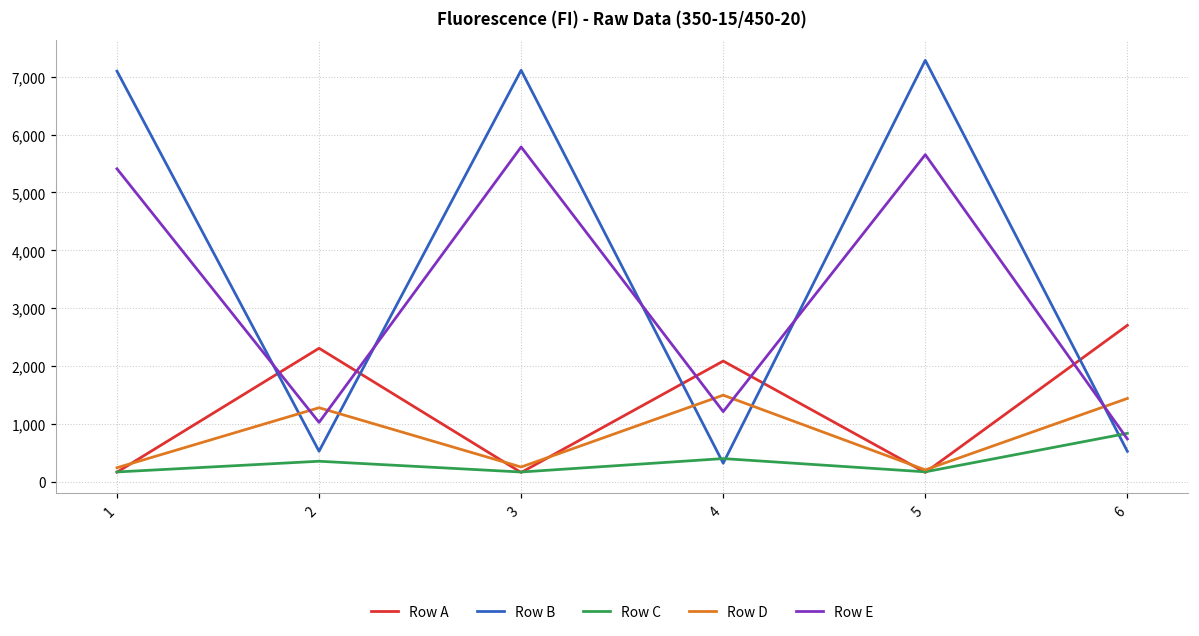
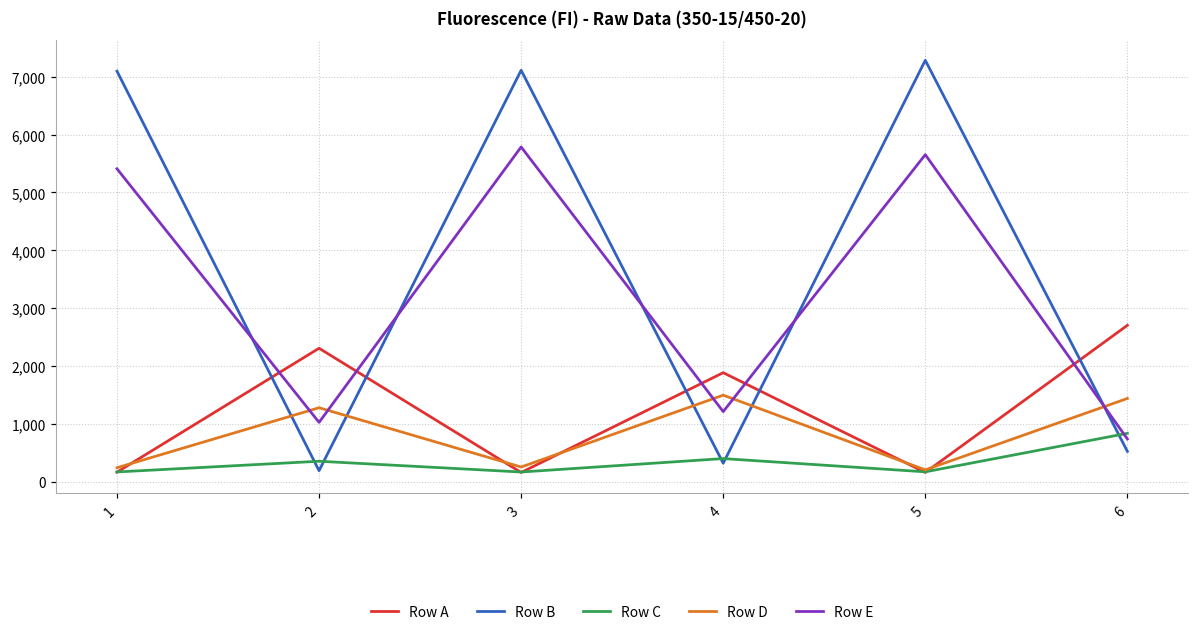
Row B, 2: 500 -> 200
Row A, 4: 2,100 -> 1,900
